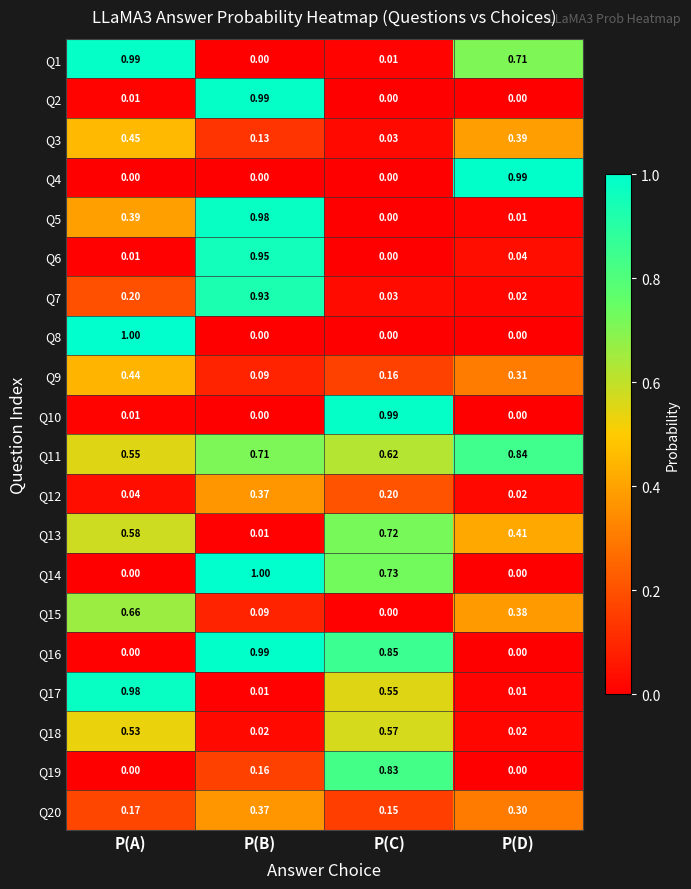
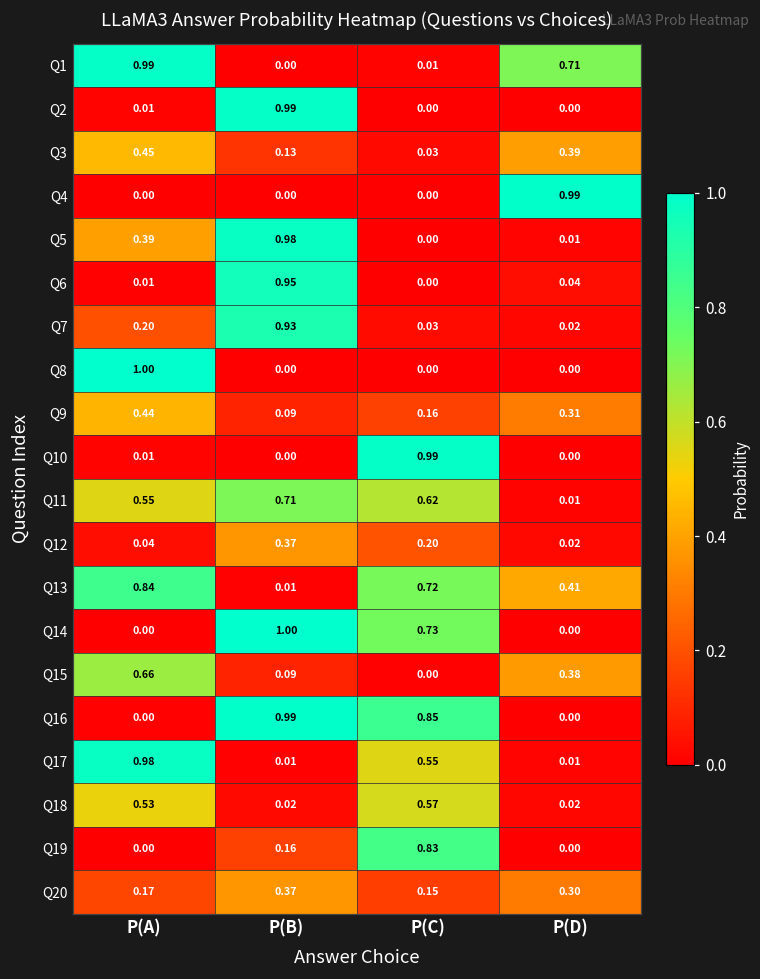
Q11, P(D): 0.84 -> 0.01
Q13, P(A): 0.58 -> 0.84
